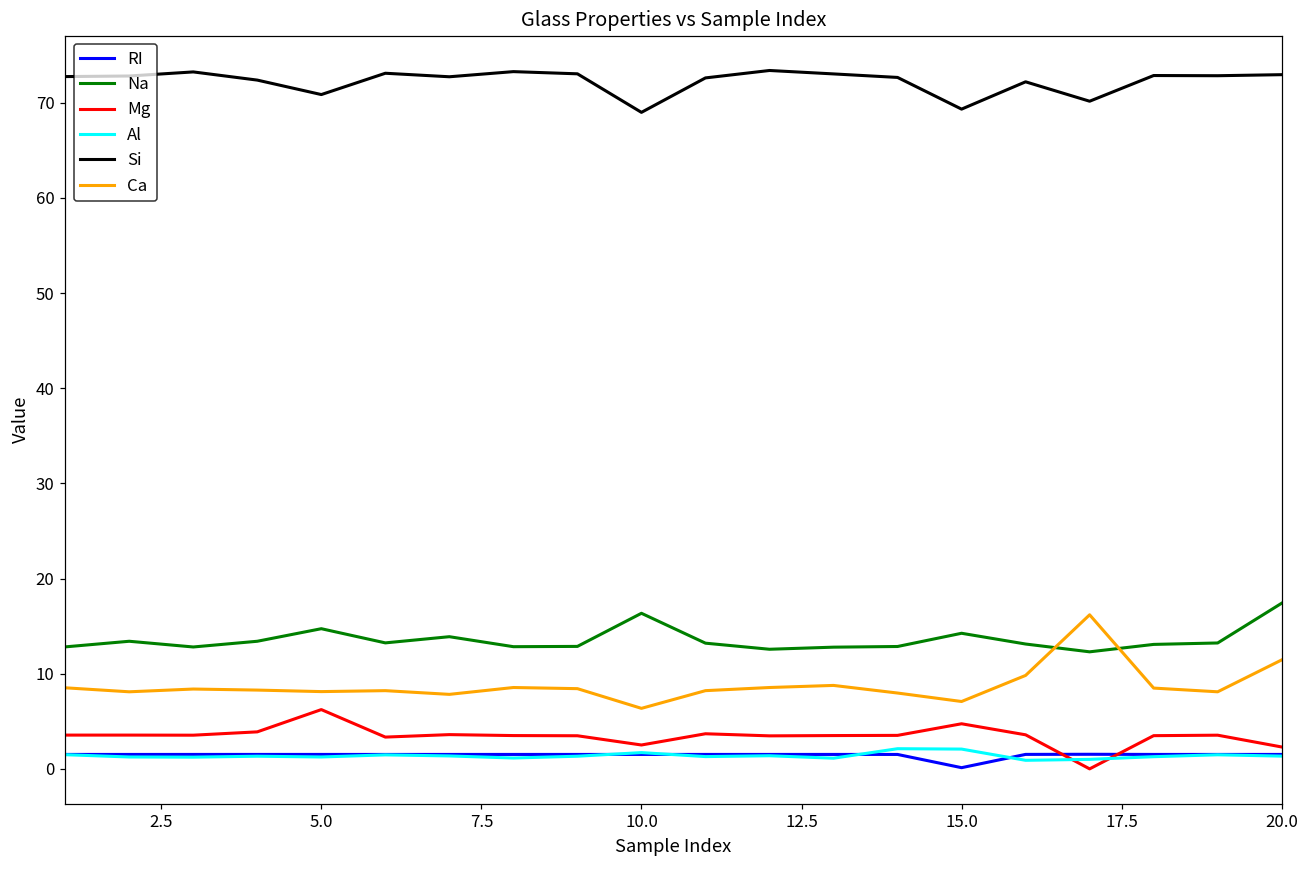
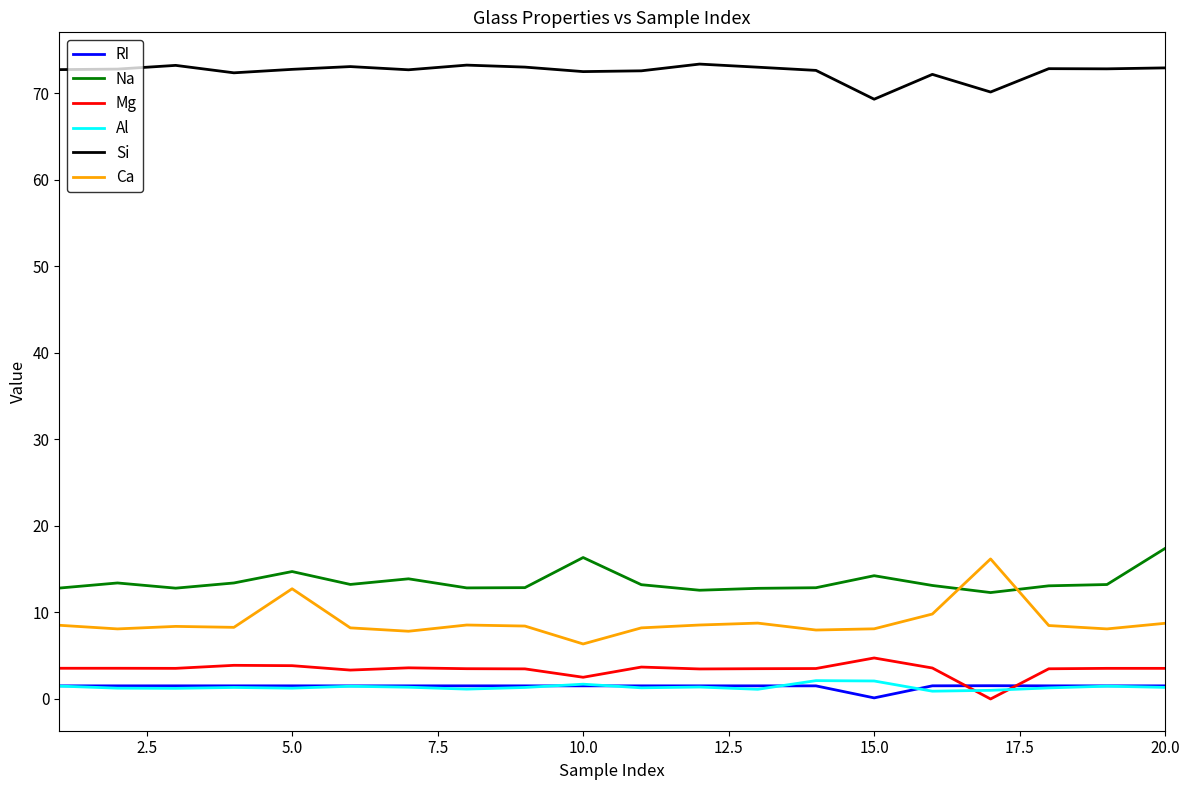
Mg, 5.0: 6 -> 4
Si, 5.0: 71 -> 73
Ca, 5.0: 8 -> 13
Si, 10.0: 69 -> 73
Ca, 15.0: 7 -> 8
Mg, 20.0: 2 -> 4
Ca, 20.0: 11 -> 9
